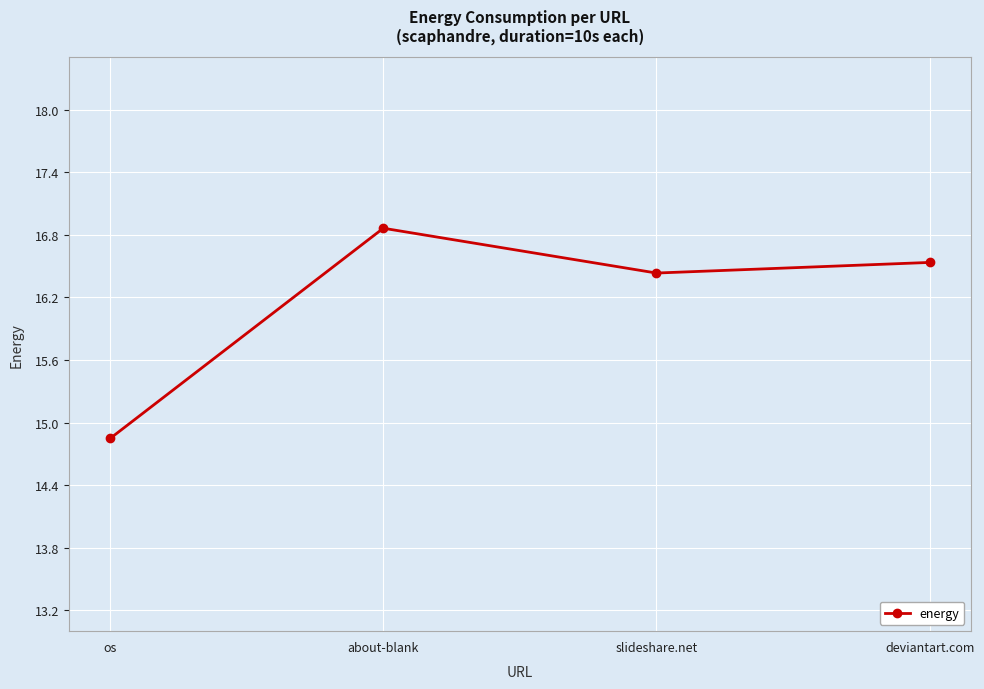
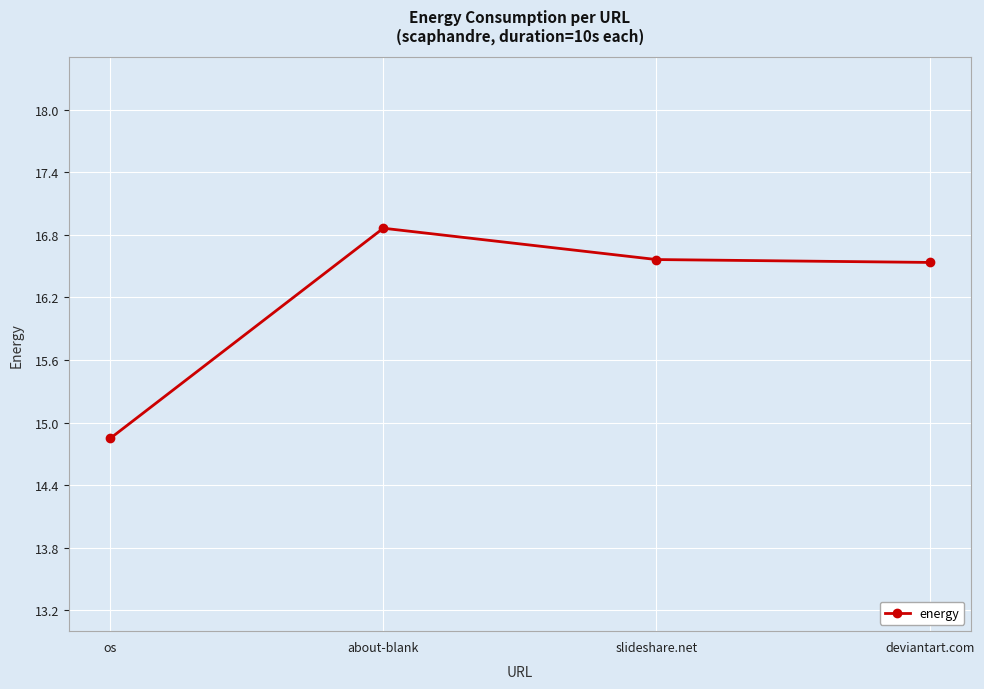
slideshare.net: 16.43 -> 16.56
